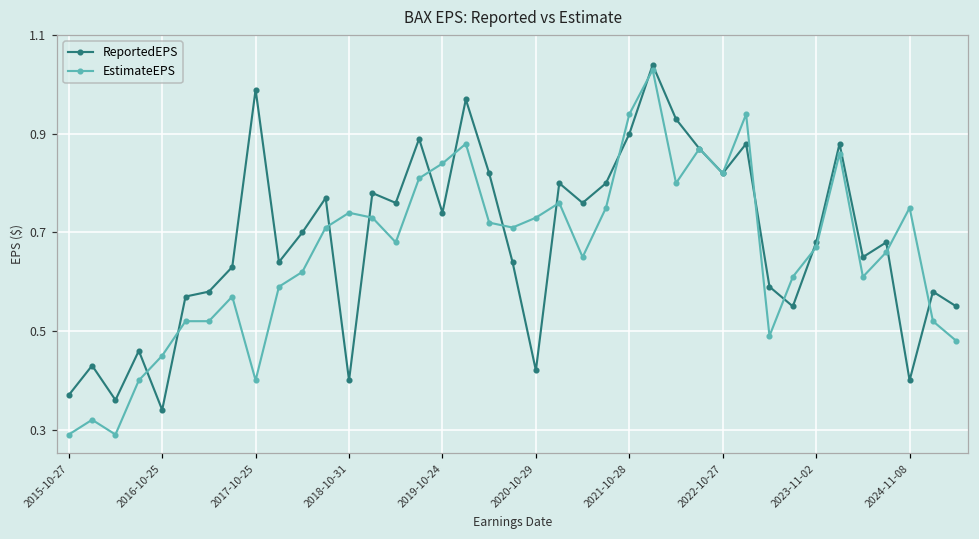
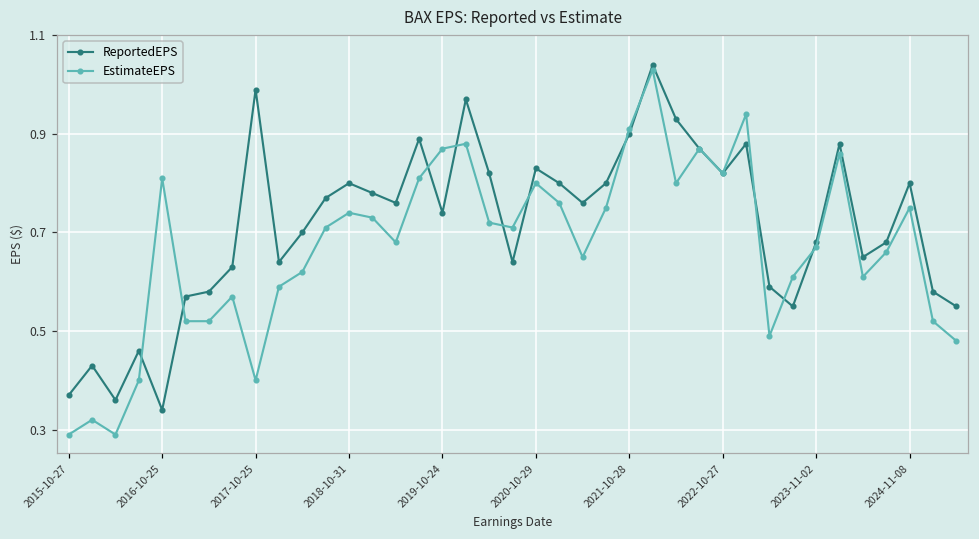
EstimateEPS, 2016-10-25: 0.45 -> 0.81
ReportedEPS, 2018-10-31: 0.4 -> 0.8
EstimateEPS, 2019-10-24: 0.84 -> 0.87
ReportedEPS, 2020-10-29: 0.42 -> 0.83
EstimateEPS, 2020-10-29: 0.73 -> 0.80
EstimateEPS, 2021-10-28: 0.94 -> 0.91
ReportedEPS, 2024-11-08: 0.4 -> 0.8
